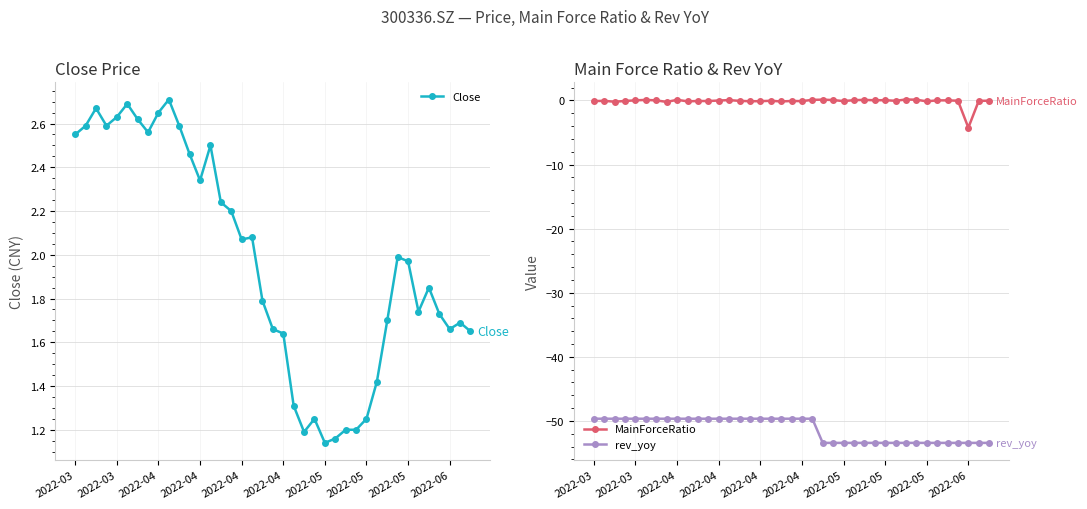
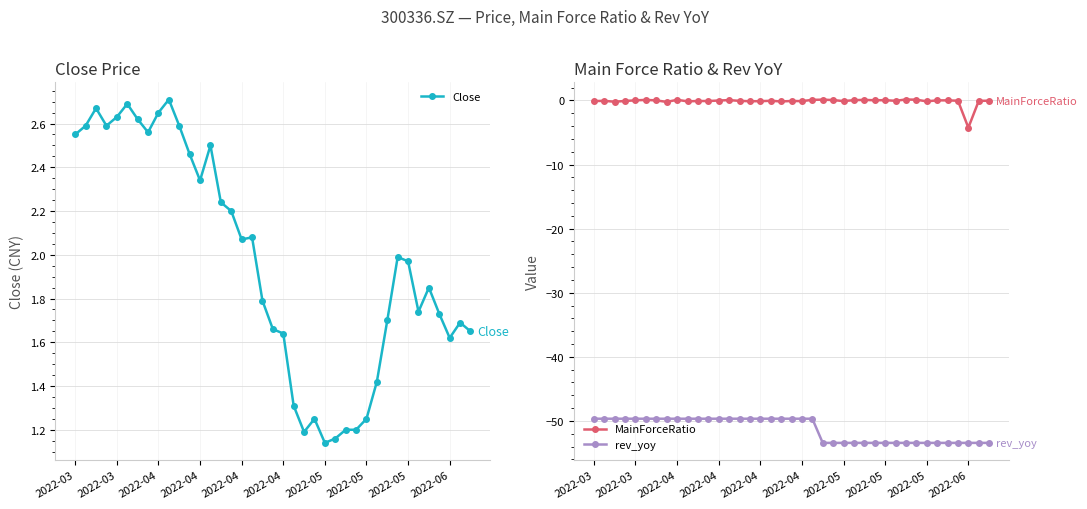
Close Price, 2022-06: 1.66 -> 1.62
